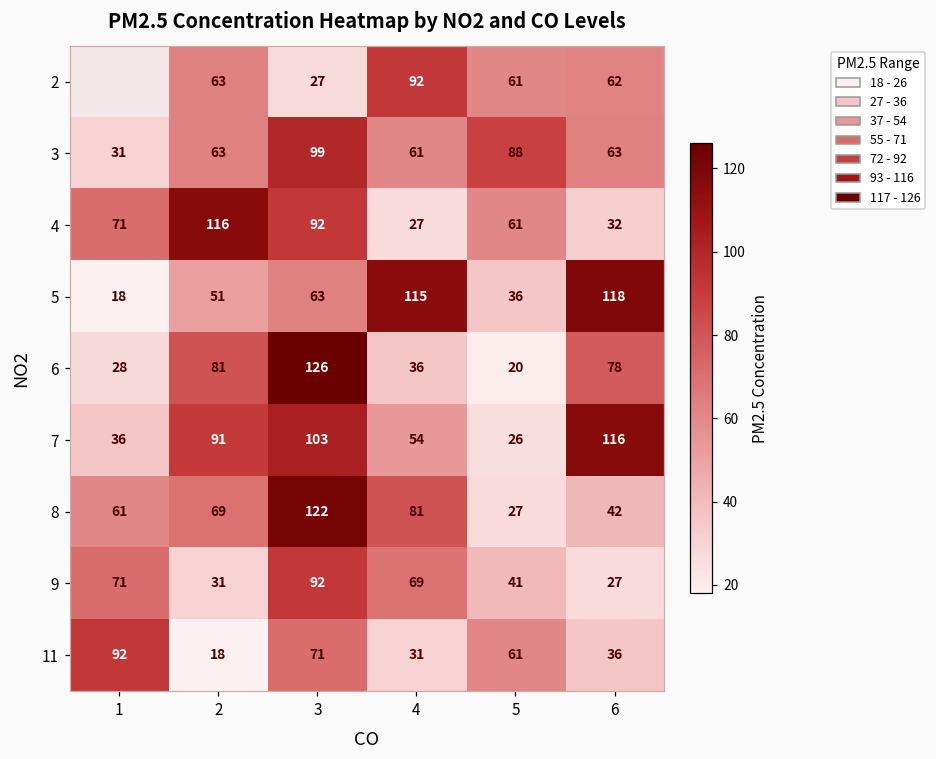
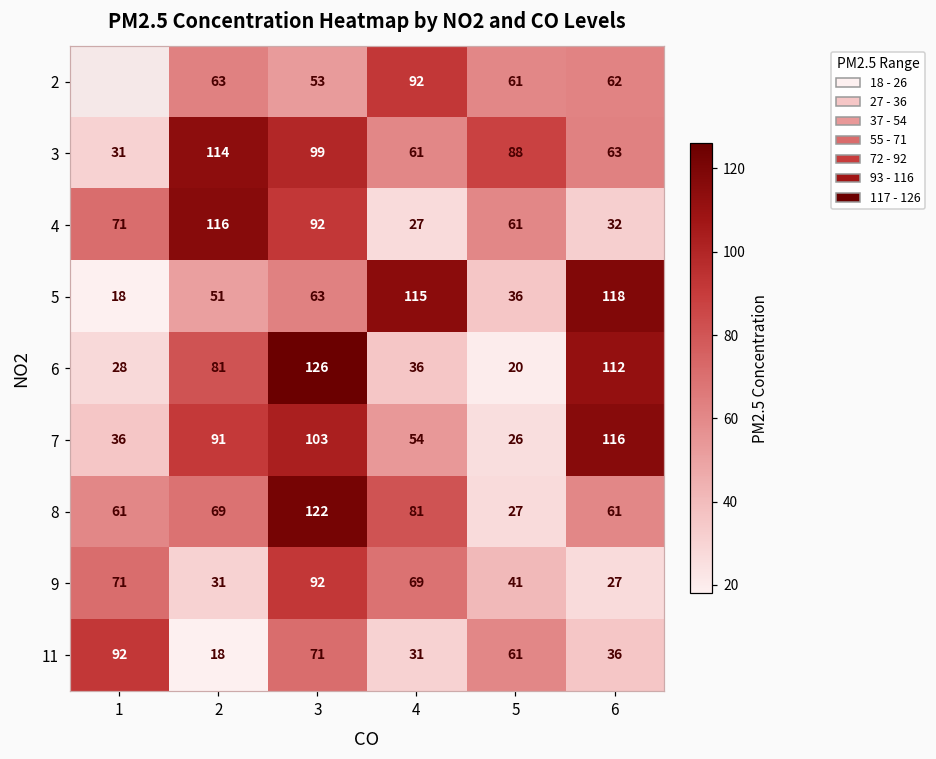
2, 3: 27 -> 53
3, 2: 63 -> 114
6, 6: 78 -> 112
8, 6: 42 -> 61
